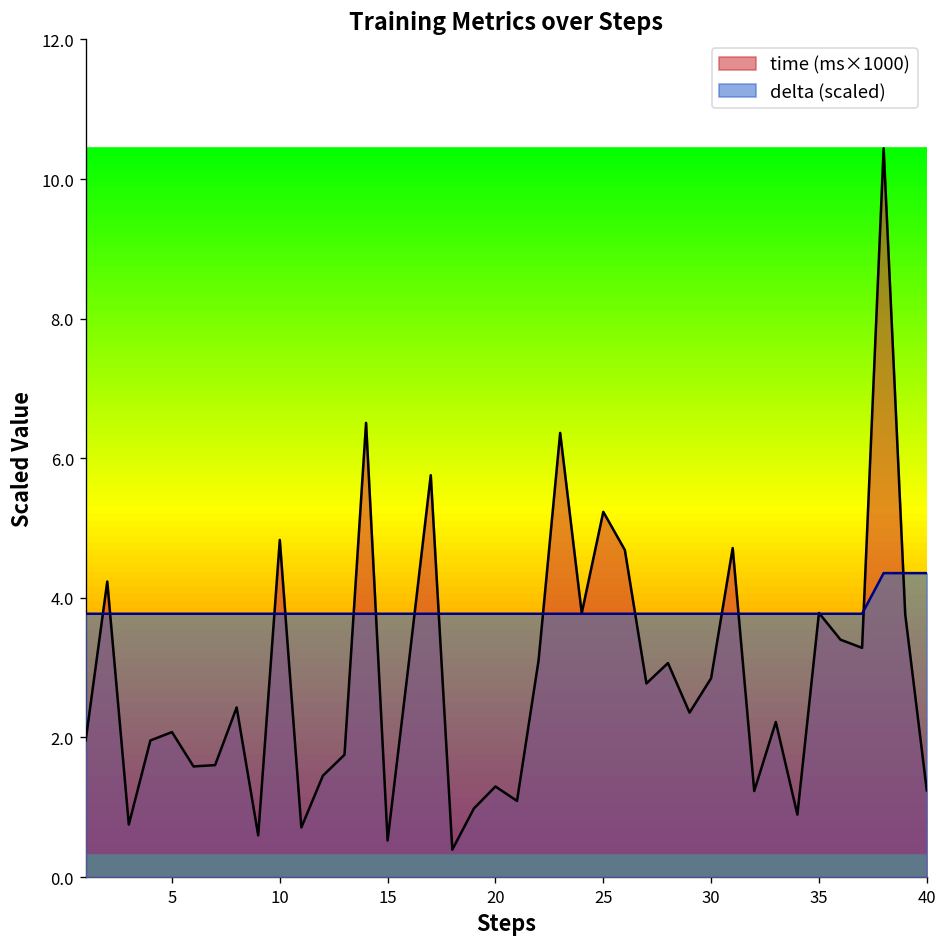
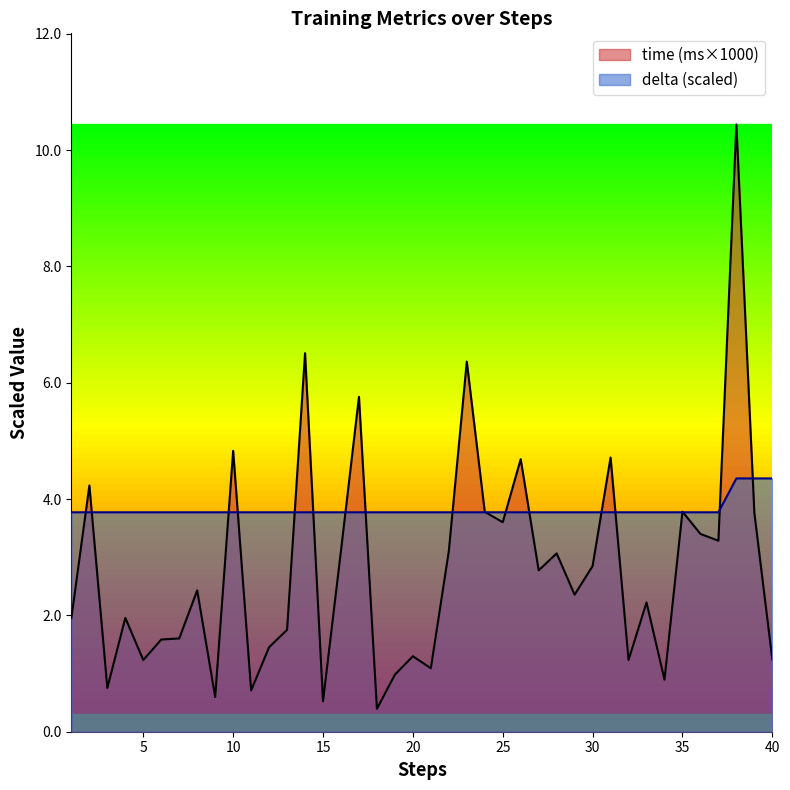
time (ms×1000), 5: 2.1 -> 1.2
time (ms×1000), 25: 5.2 -> 3.6
